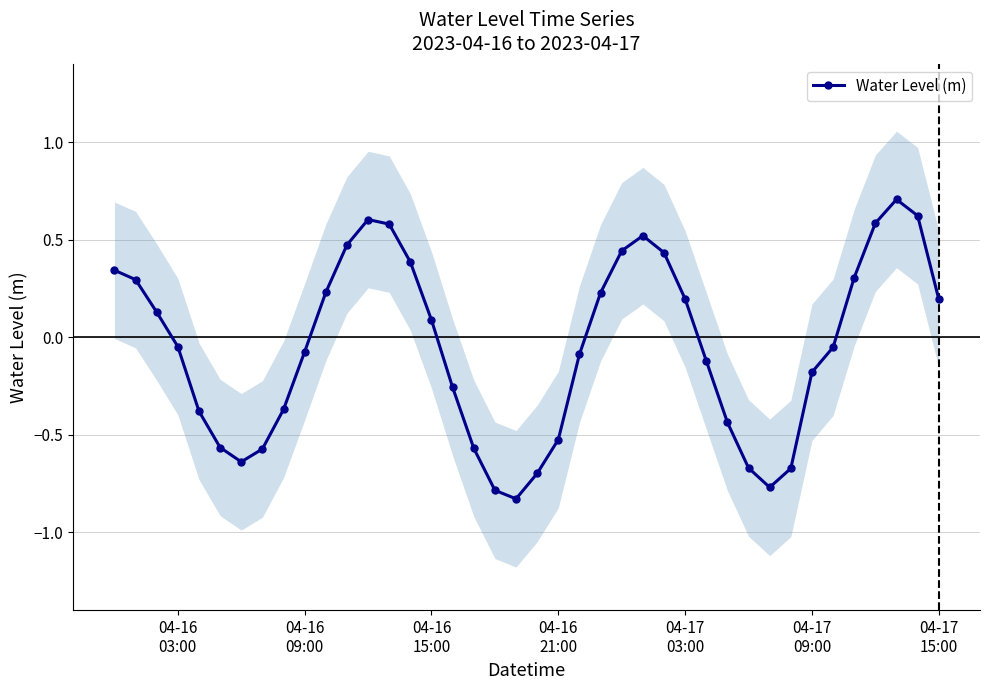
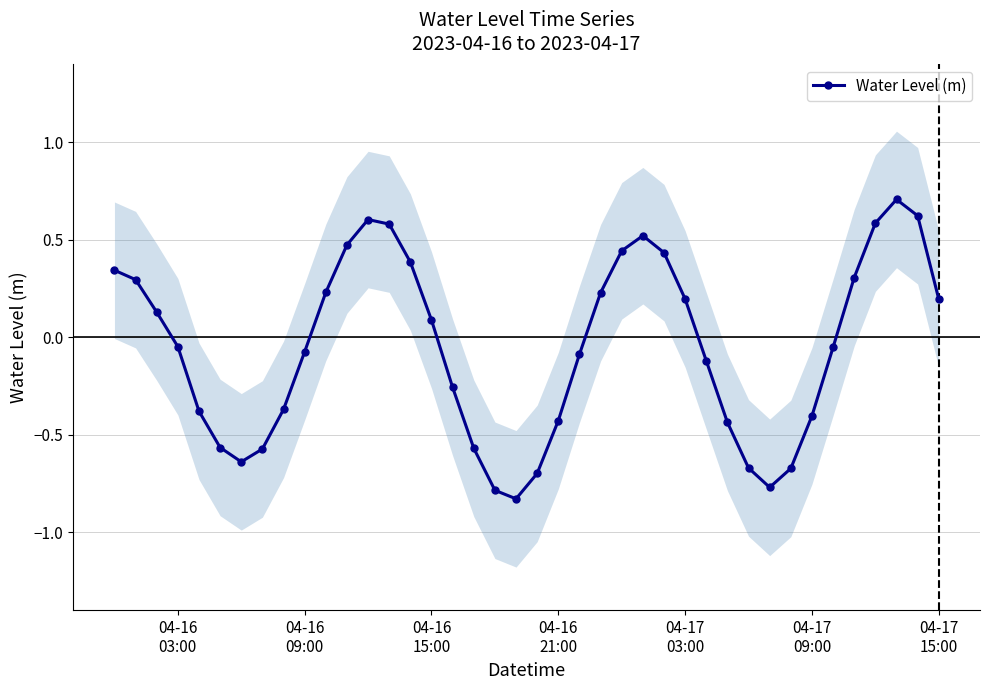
Water Level (m), 04-16 21:00: -0.53 -> -0.43
Water Level (m), 04-17 09:00: -0.18 -> -0.40
